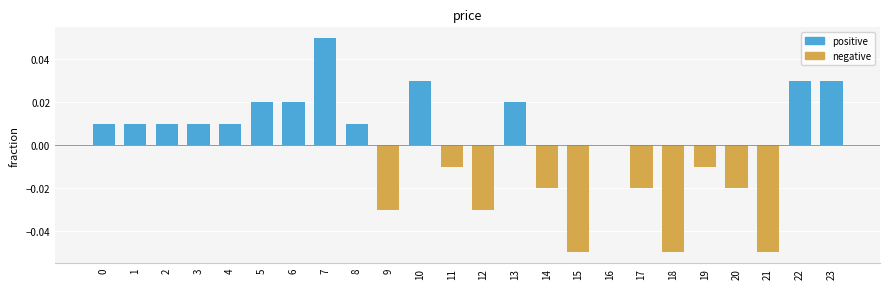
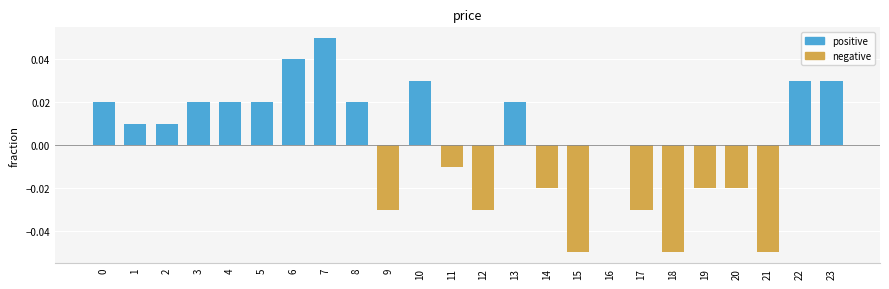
0: 0.01 -> 0.02
3: 0.01 -> 0.02
4: 0.01 -> 0.02
6: 0.02 -> 0.04
8: 0.01 -> 0.02
17: -0.02 -> -0.03
19: -0.01 -> -0.02
